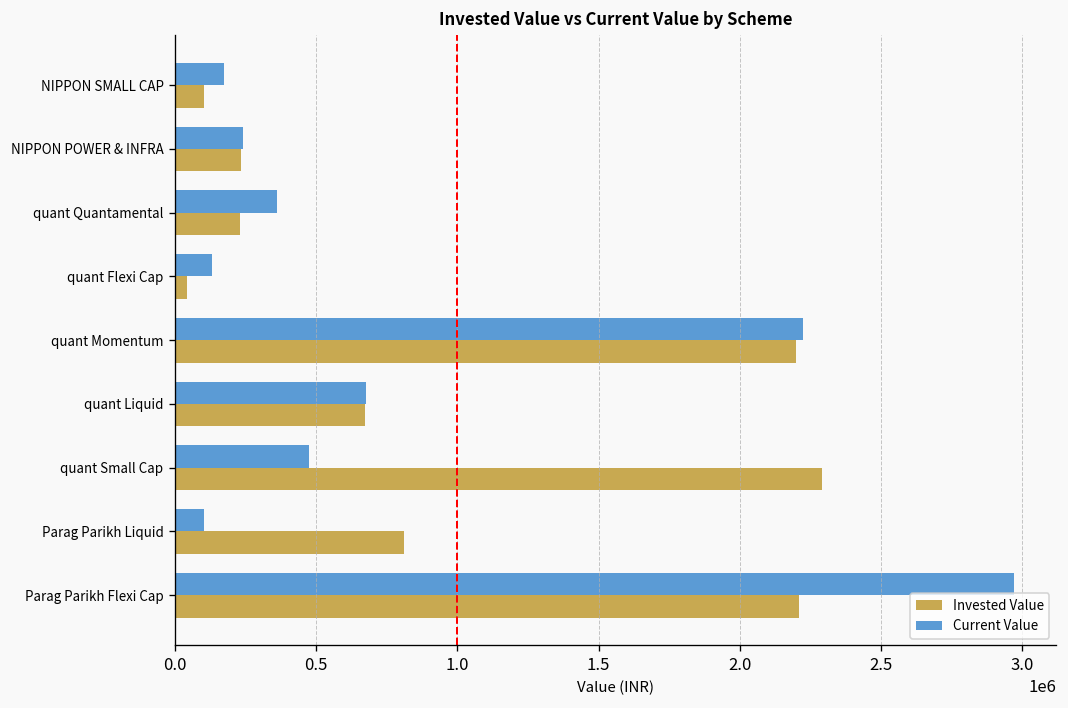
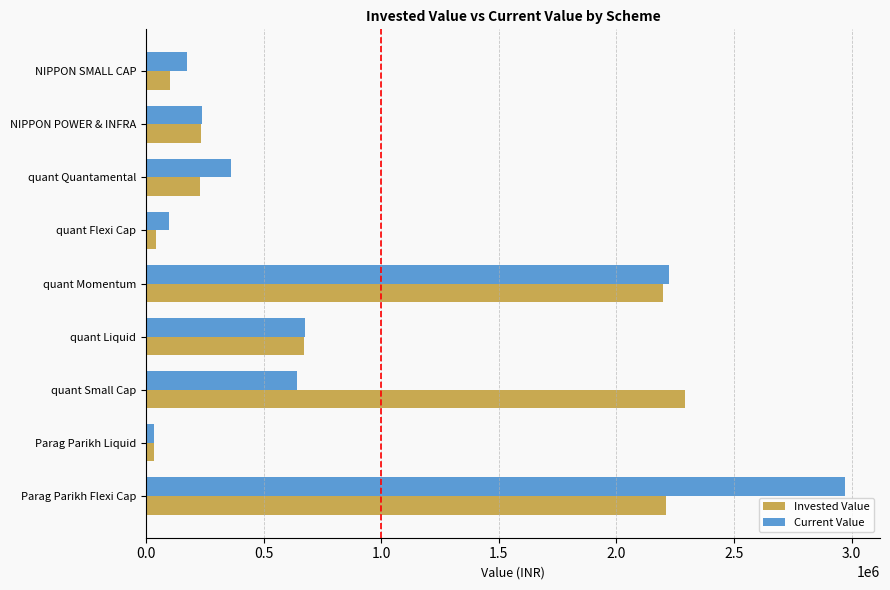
Current Value, quant Flexi Cap: 130000 -> 100000
Current Value, quant Small Cap: 470000 -> 640000
Current Value, Parag Parikh Liquid: 100000 -> 30000
Invested Value, Parag Parikh Liquid: 810000 -> 30000
